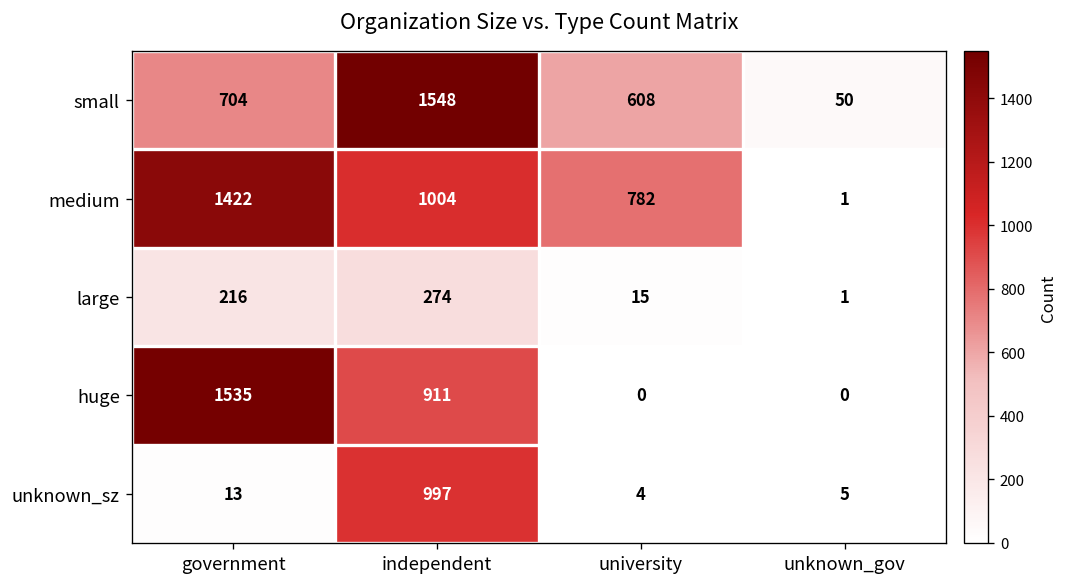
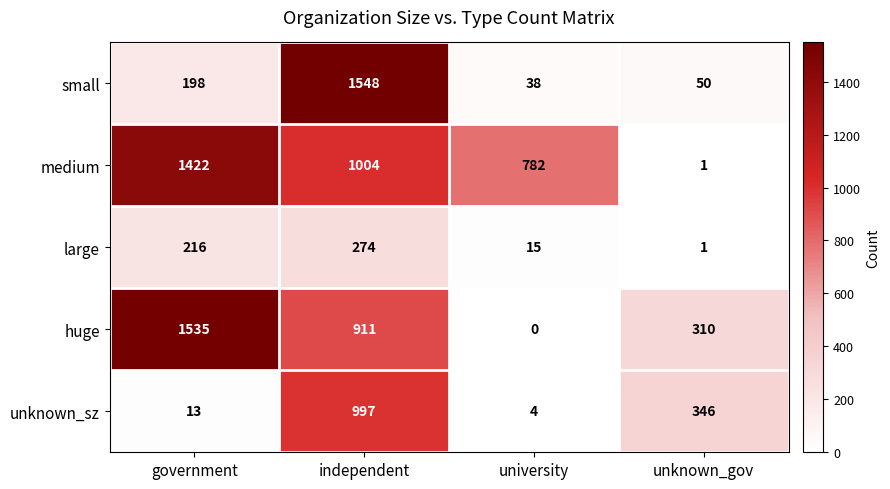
small, government: 704 -> 198
small, university: 608 -> 38
huge, unknown_gov: 0 -> 310
unknown_sz, unknown_gov: 5 -> 346
